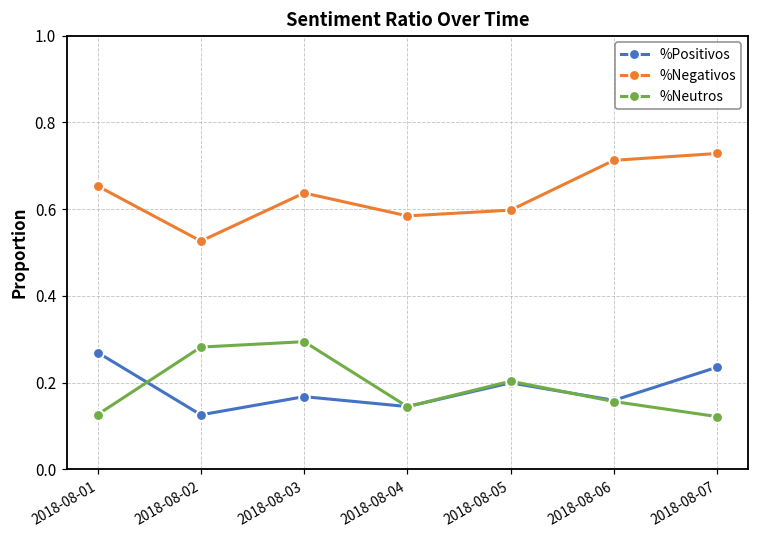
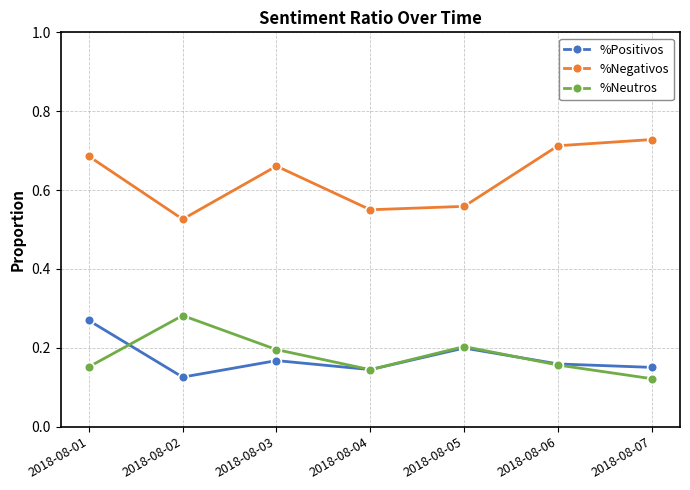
%Negativos, 2018-08-01: 0.65 -> 0.69
%Neutros, 2018-08-01: 0.13 -> 0.15
%Negativos, 2018-08-03: 0.64 -> 0.66
%Neutros, 2018-08-03: 0.29 -> 0.20
%Negativos, 2018-08-04: 0.58 -> 0.55
%Negativos, 2018-08-05: 0.60 -> 0.56
%Positivos, 2018-08-07: 0.24 -> 0.15
